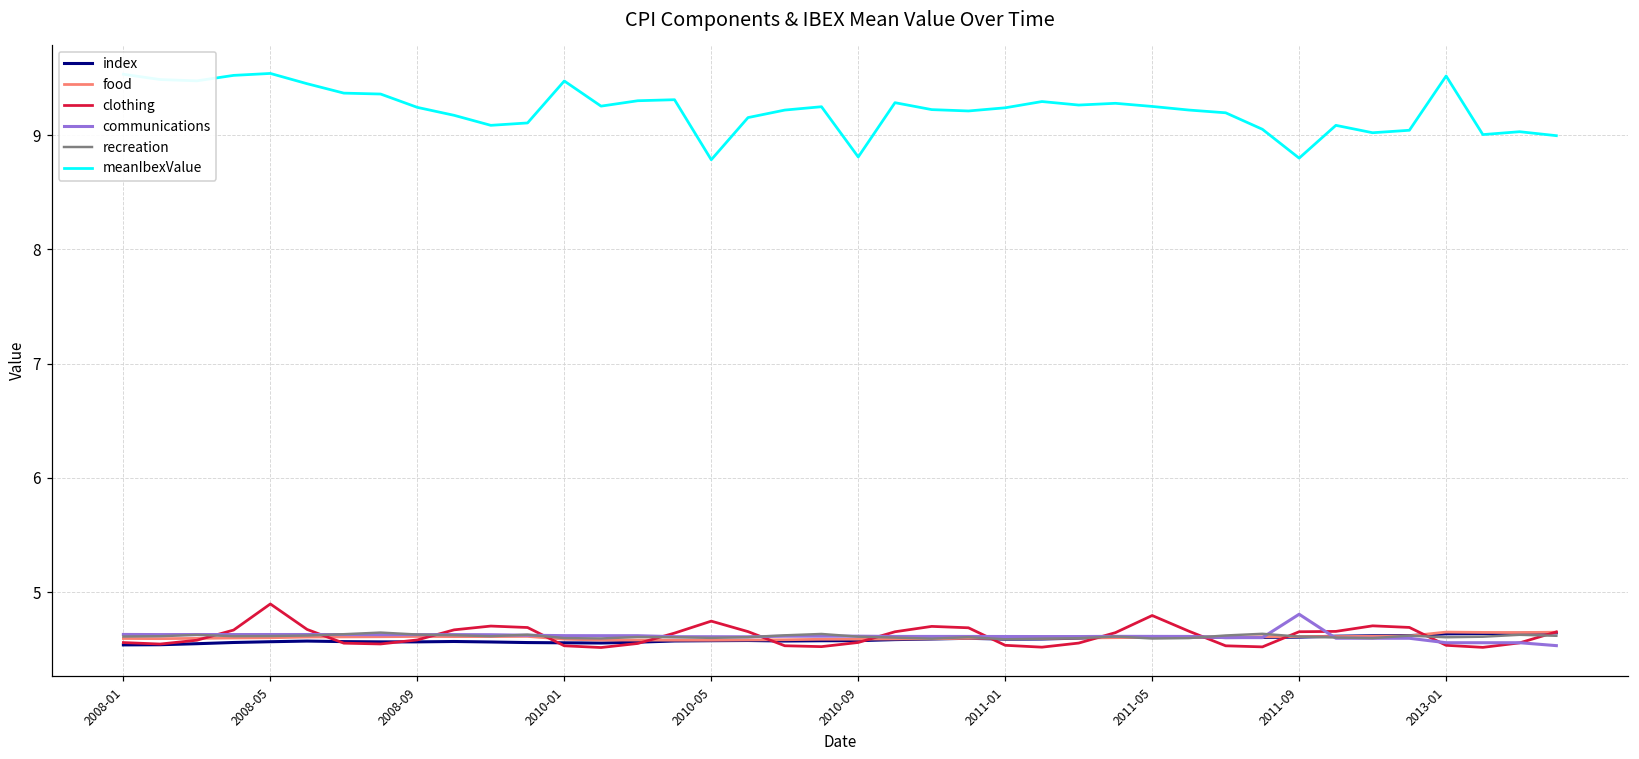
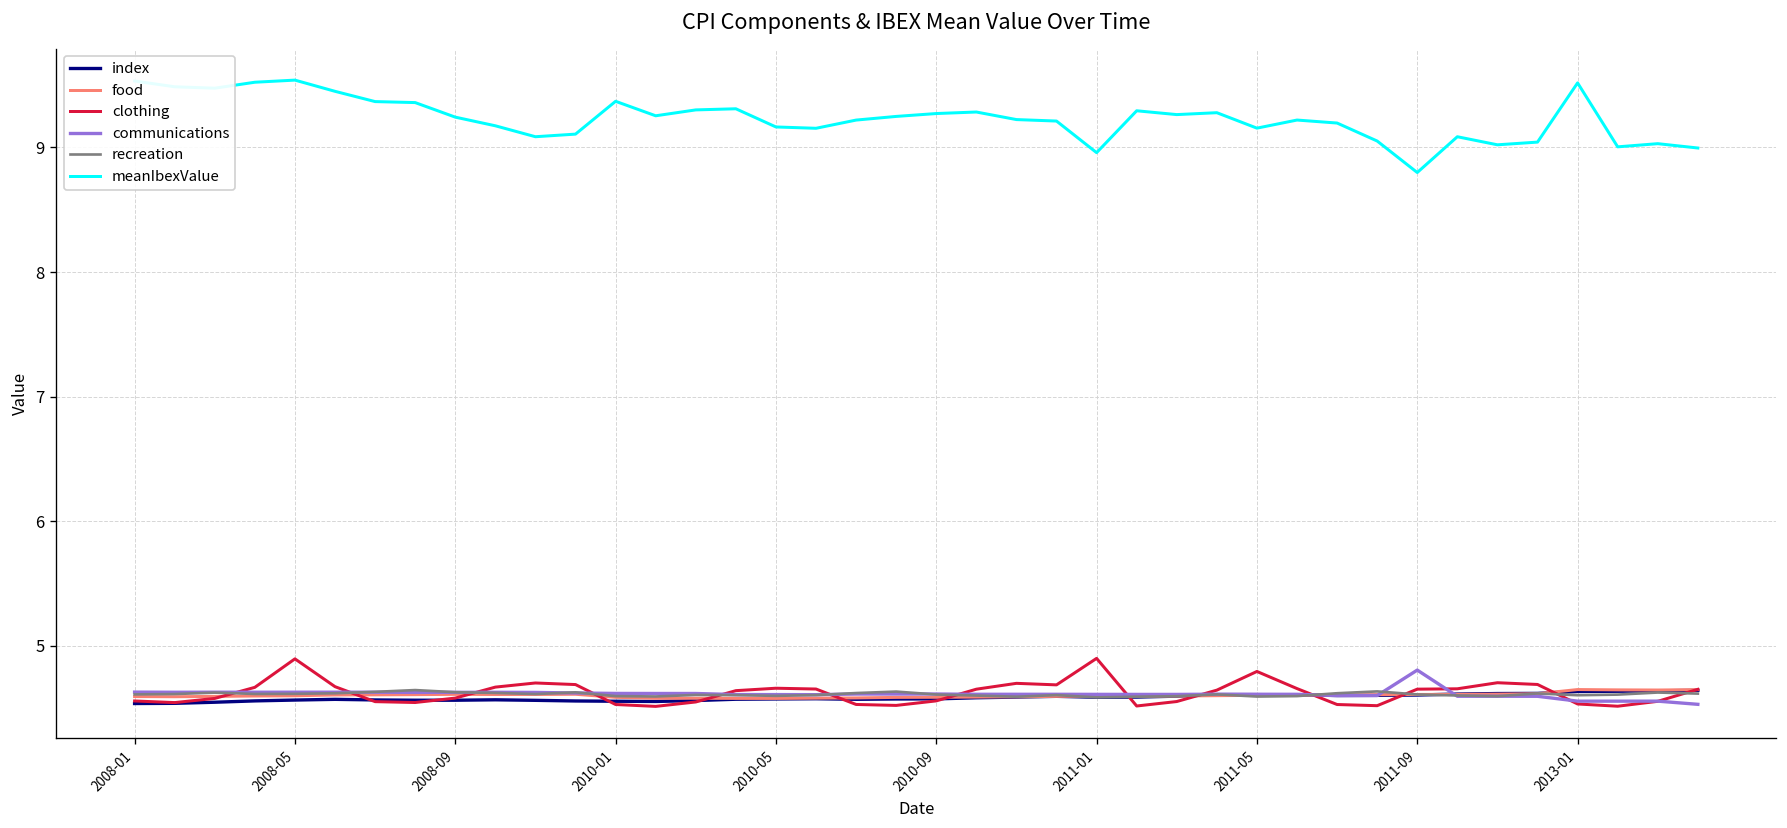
meanIbexValue, 2010-01: 9.47 -> 9.37
clothing, 2010-05: 4.75 -> 4.66
meanIbexValue, 2010-05: 8.78 -> 9.16
meanIbexValue, 2010-09: 8.81 -> 9.27
clothing, 2011-01: 4.53 -> 4.90
meanIbexValue, 2011-01: 9.24 -> 8.96
meanIbexValue, 2011-05: 9.25 -> 9.15
